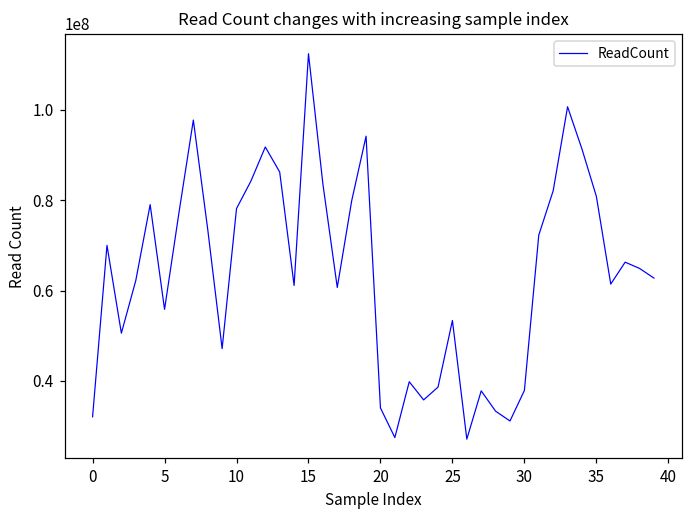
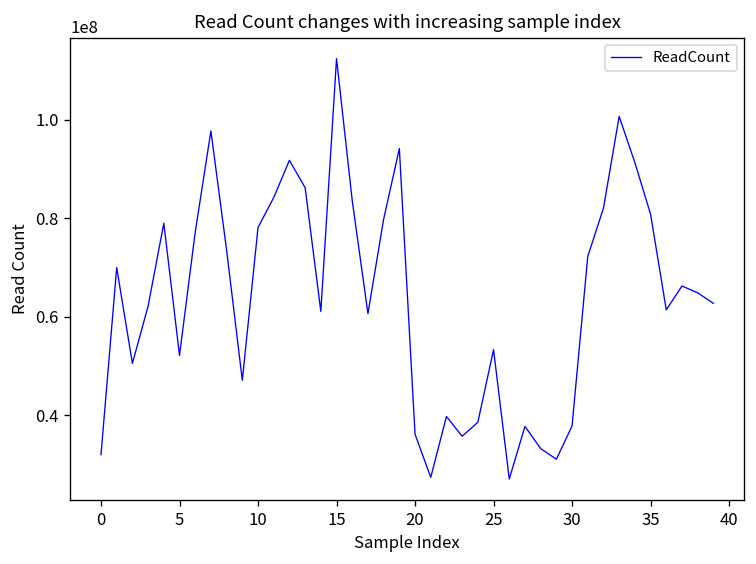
5: 56000000 -> 52000000
20: 34000000 -> 36000000
